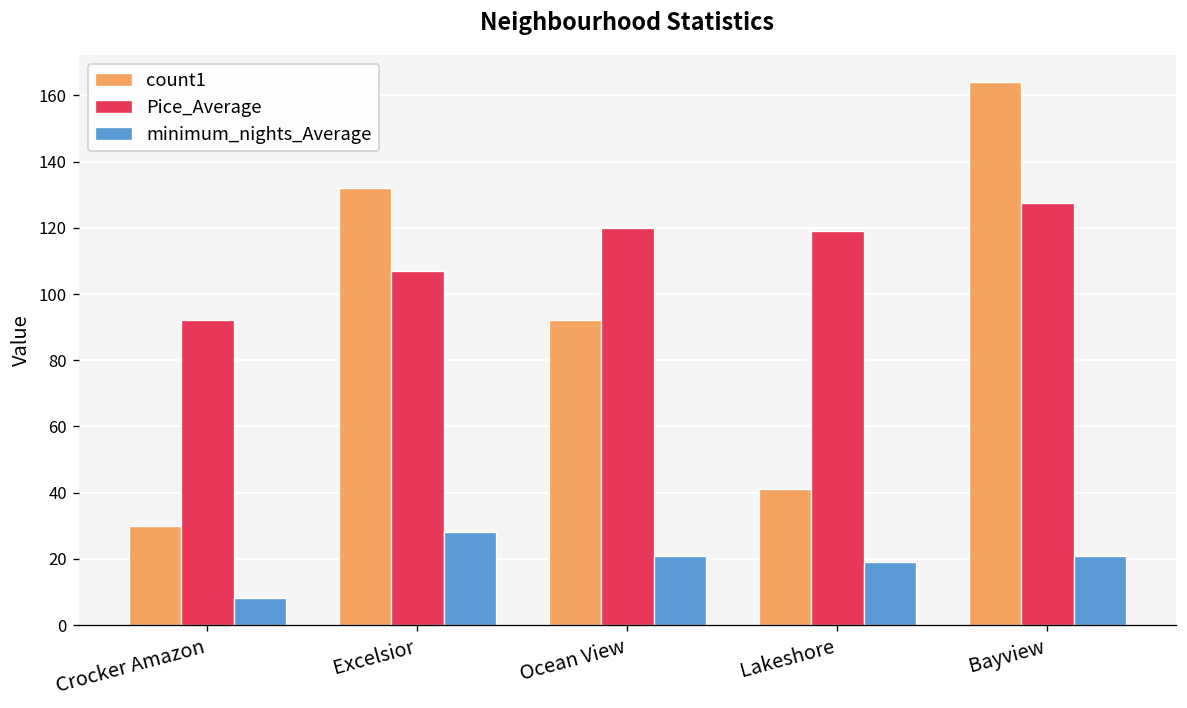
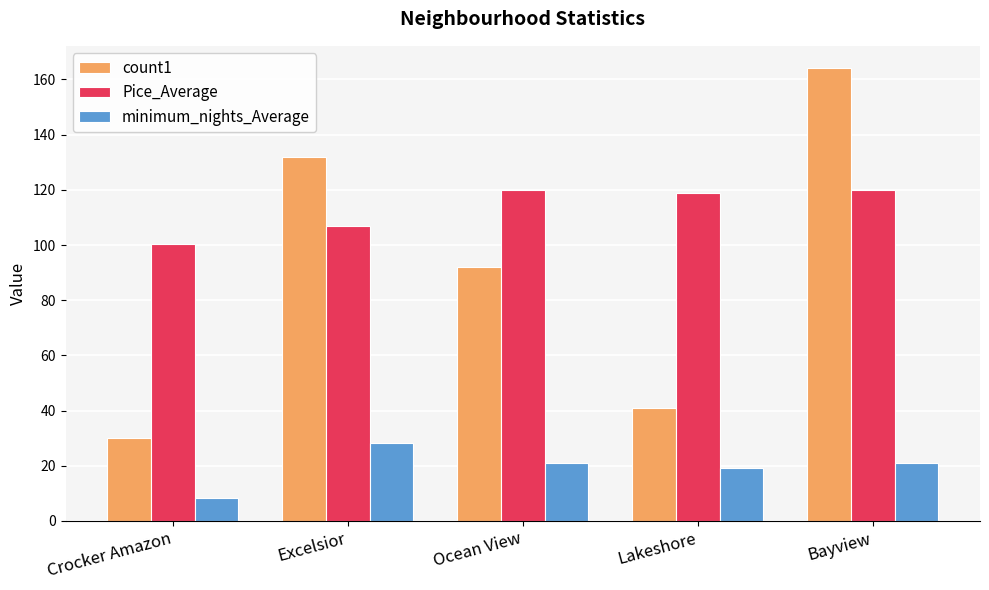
Pice_Average, Crocker Amazon: 92 -> 100
Pice_Average, Bayview: 128 -> 120
